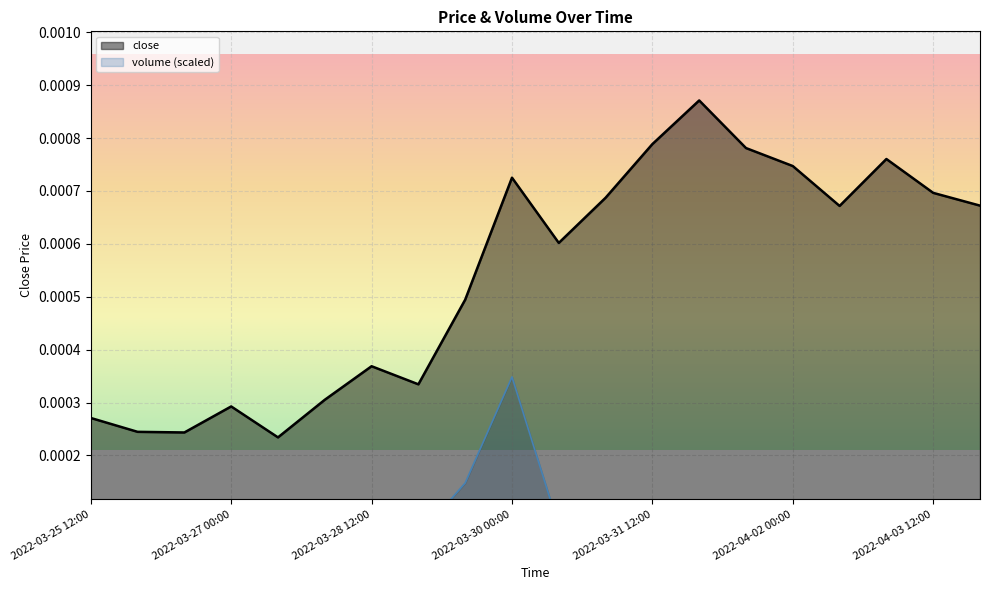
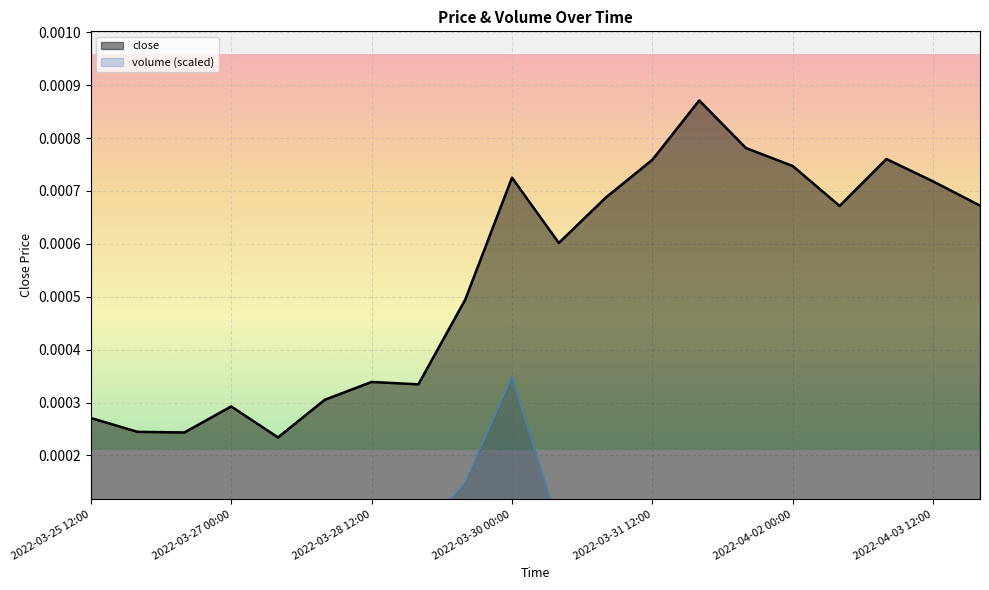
close, 2022-03-28 12:00: 0.00037 -> 0.00034
close, 2022-03-31 12:00: 0.00079 -> 0.00076
close, 2022-04-03 12:00: 0.00070 -> 0.00072
